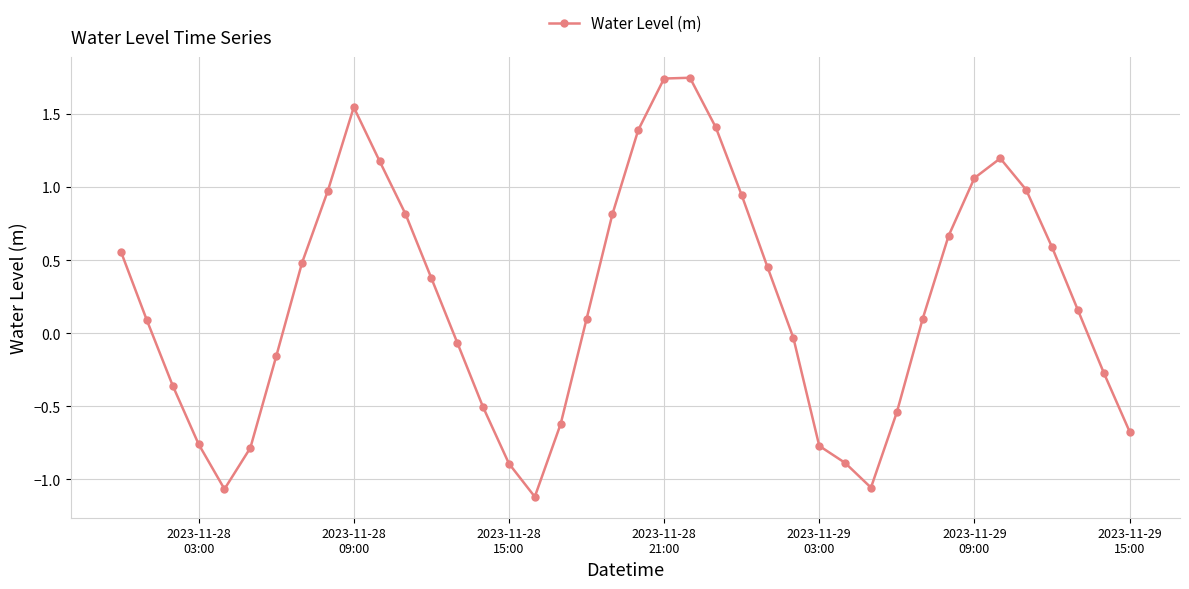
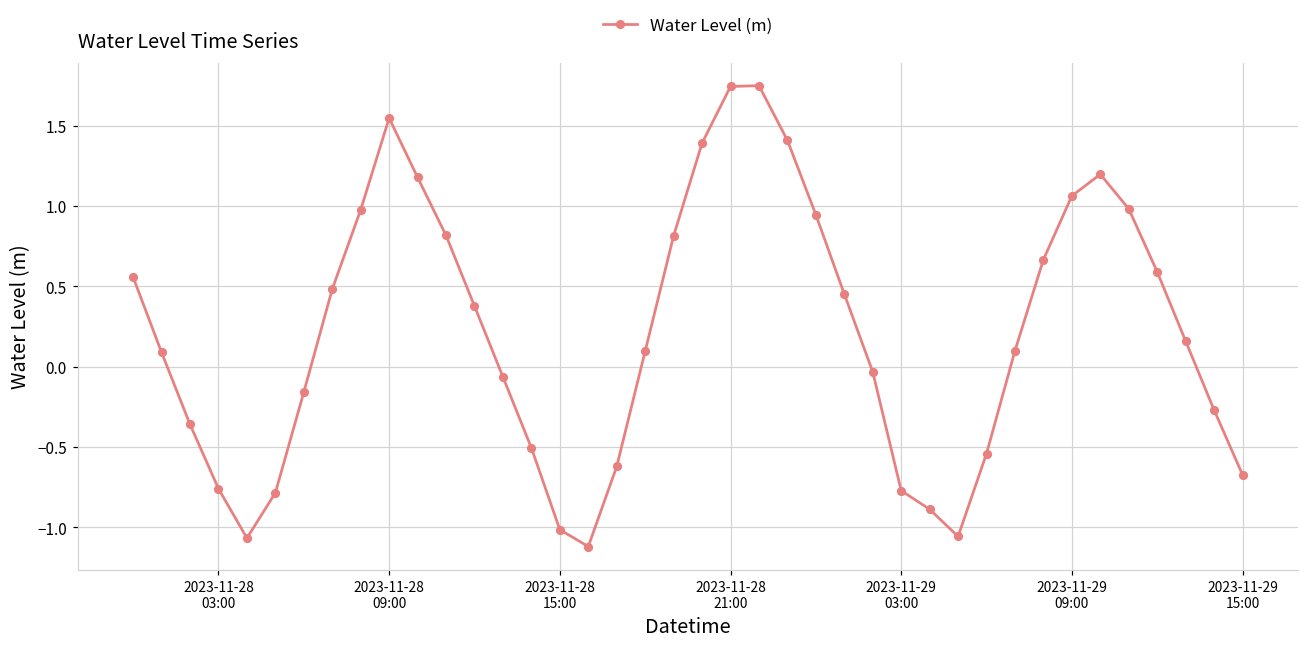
2023-11-28 15:00: -0.89 -> -1.02
